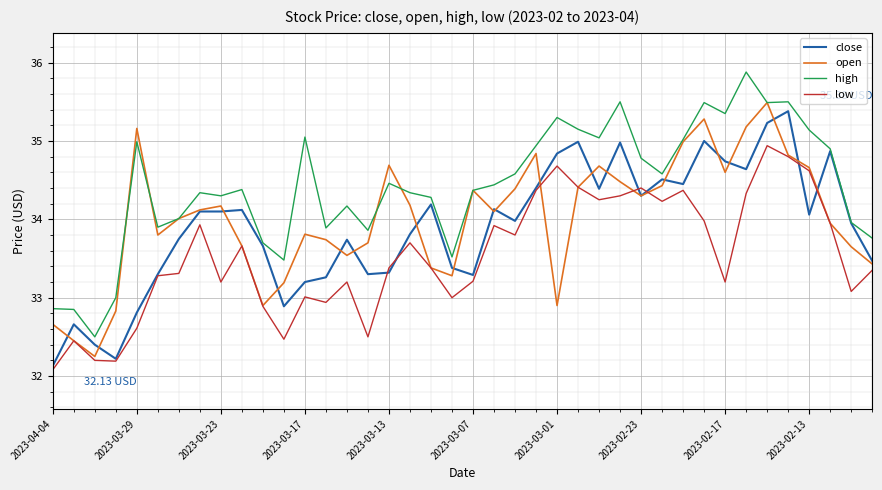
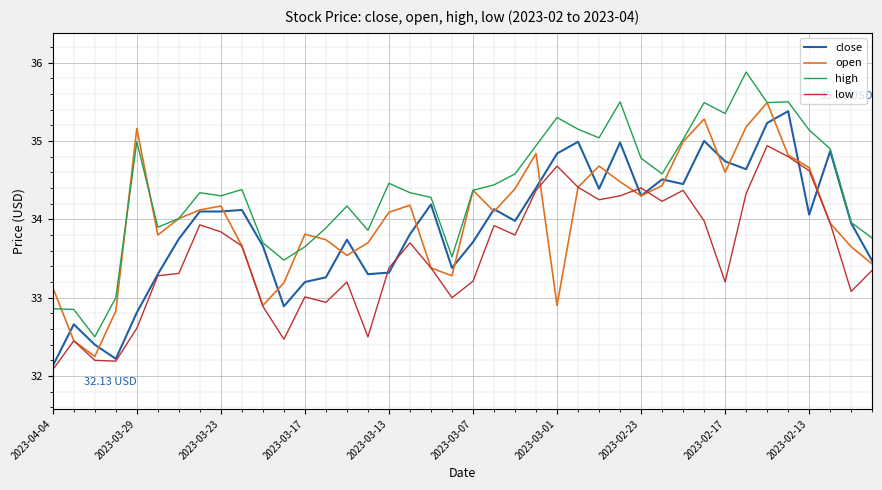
open, 2023-04-04: 32.7 -> 33.1
low, 2023-03-23: 33.2 -> 33.8
high, 2023-03-17: 35.1 -> 33.7
open, 2023-03-13: 34.7 -> 34.1
close, 2023-03-07: 33.3 -> 33.7
